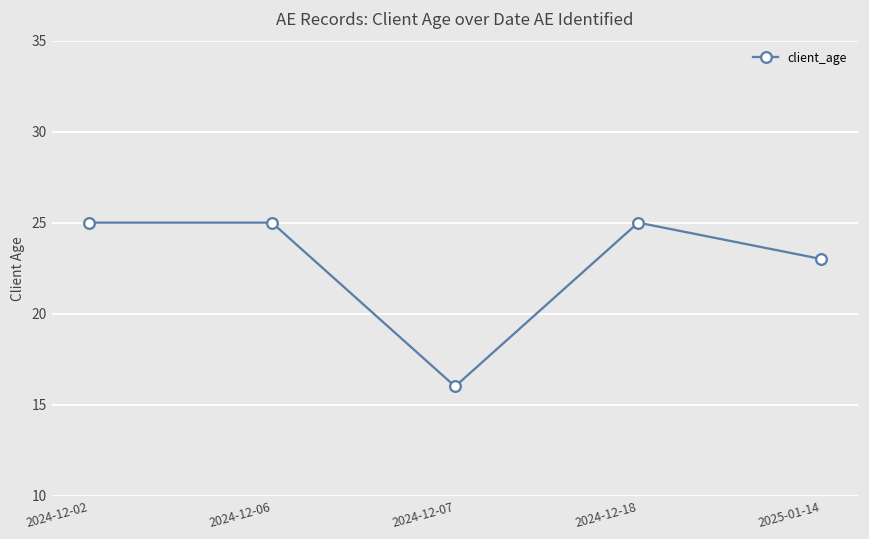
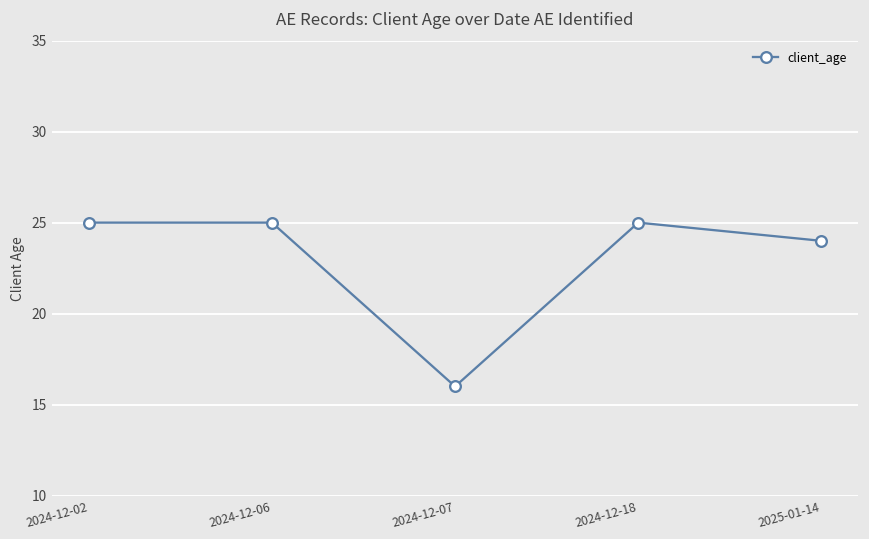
2025-01-14: 23 -> 24
